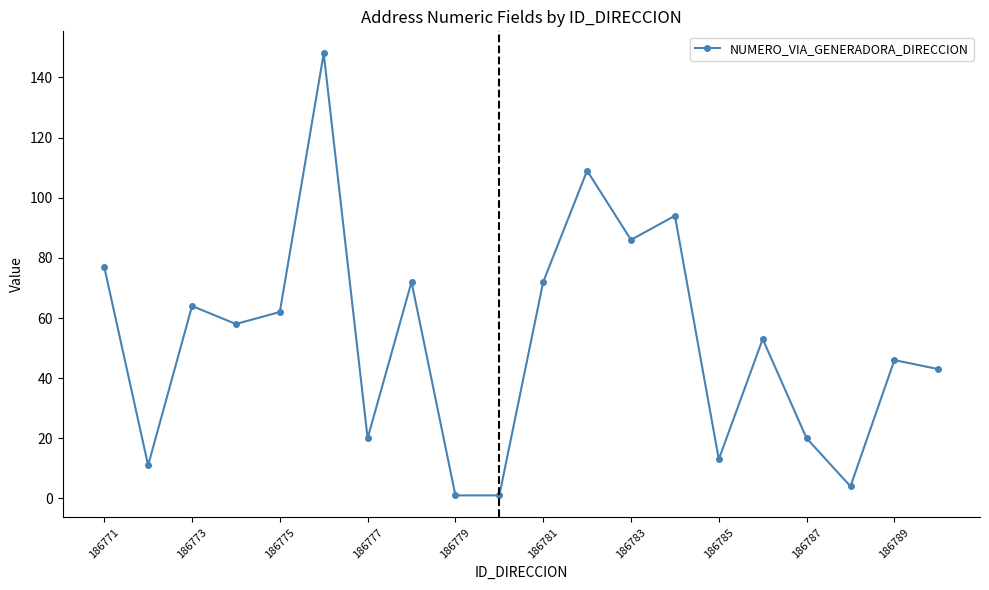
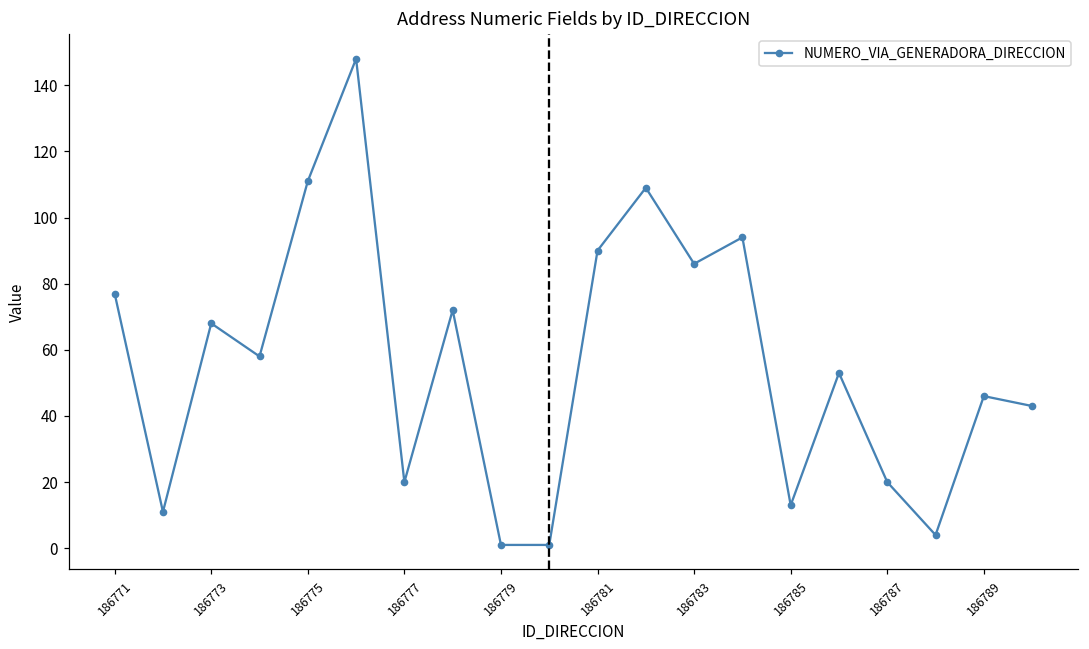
186773: 64 -> 68
186775: 62 -> 111
186781: 72 -> 90
